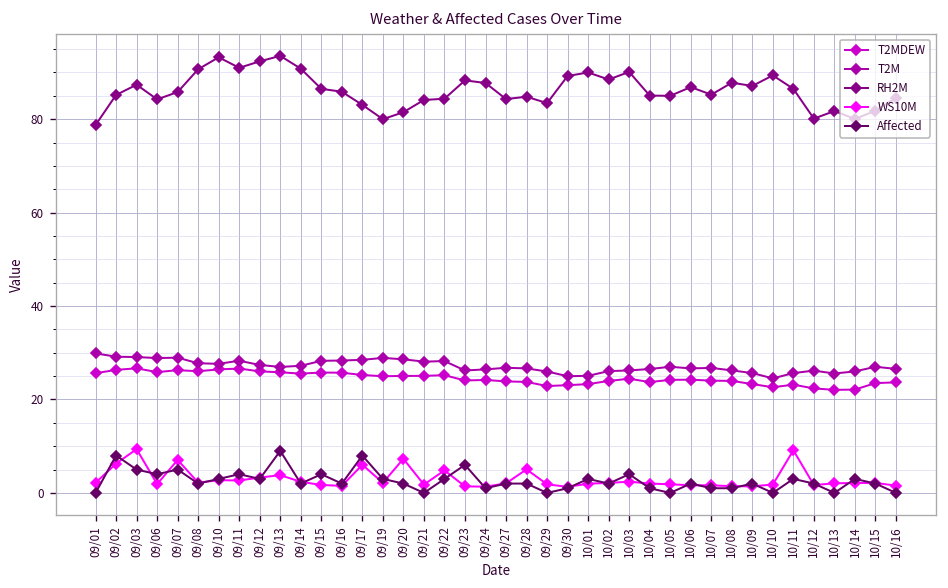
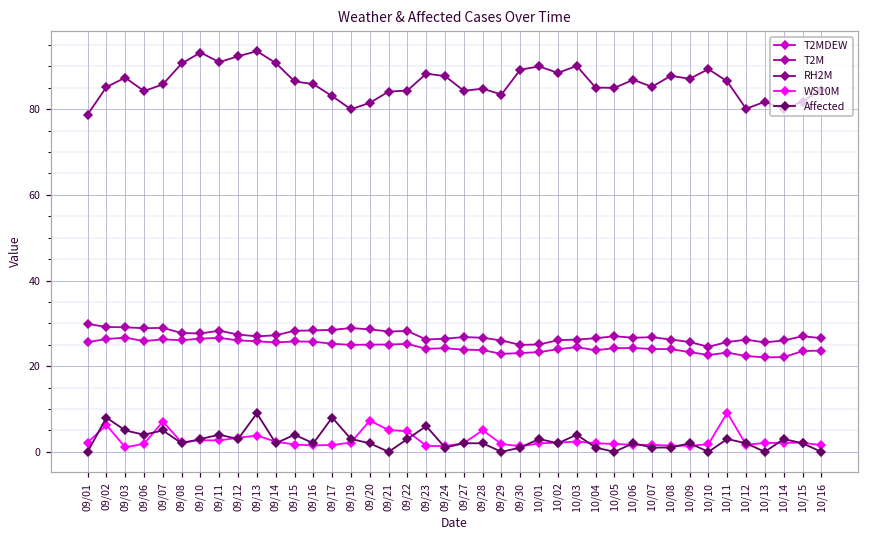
WS10M, 09/03: 9 -> 1
WS10M, 09/17: 6 -> 2
WS10M, 09/21: 2 -> 5
